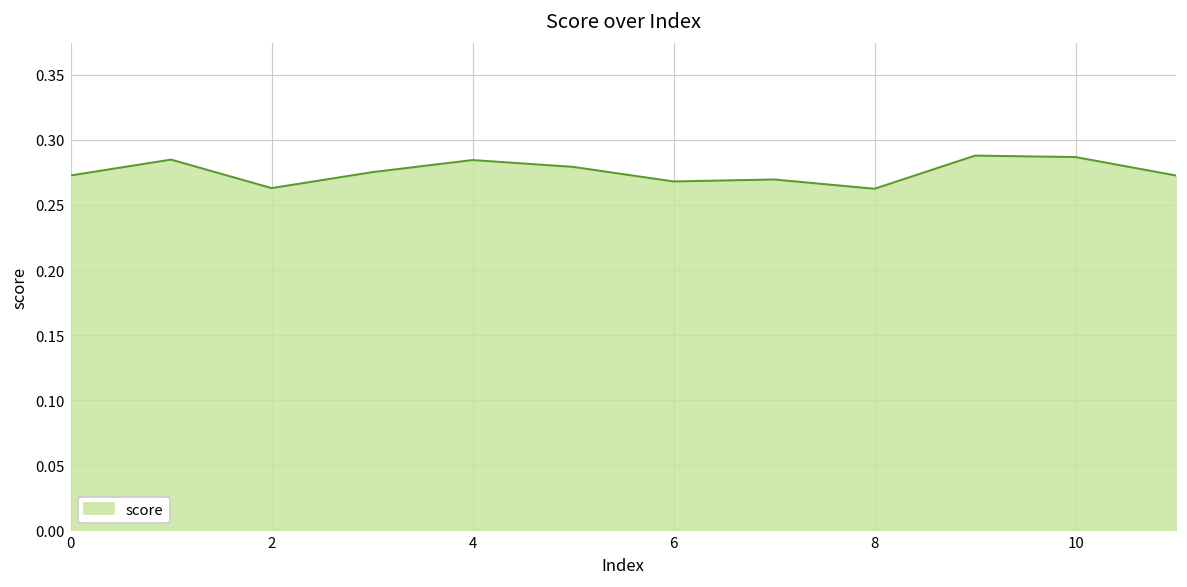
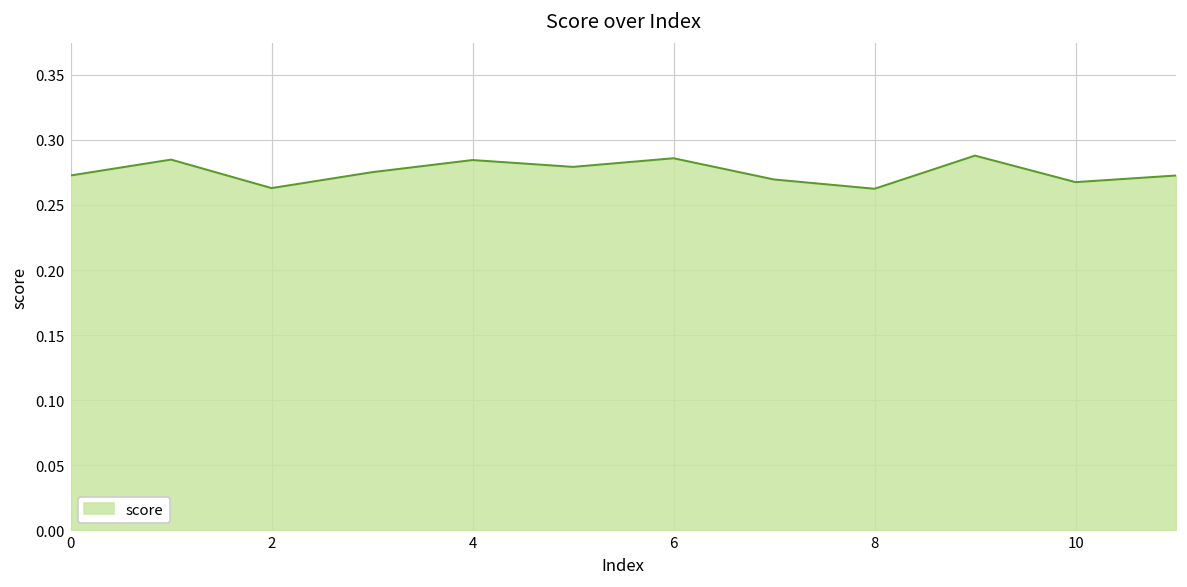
6: 0.268 -> 0.286
10: 0.287 -> 0.268
